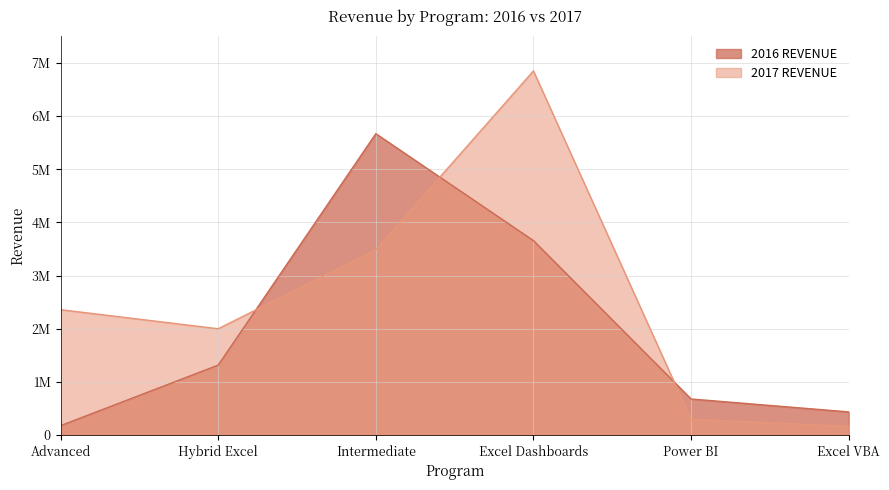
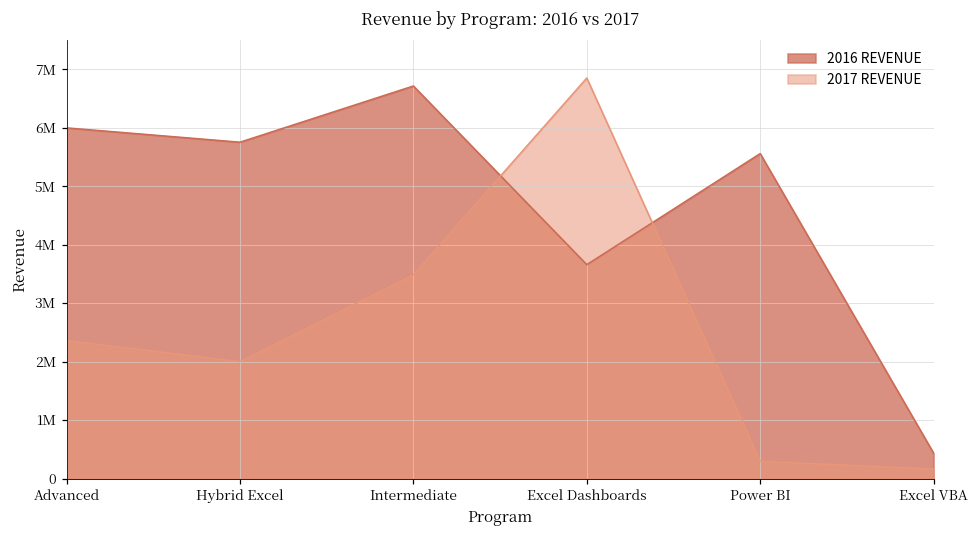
2016 REVENUE, Advanced: 200000 -> 6000000
2016 REVENUE, Hybrid Excel: 1300000 -> 5800000
2016 REVENUE, Intermediate: 5700000 -> 6700000
2016 REVENUE, Power BI: 700000 -> 5600000
